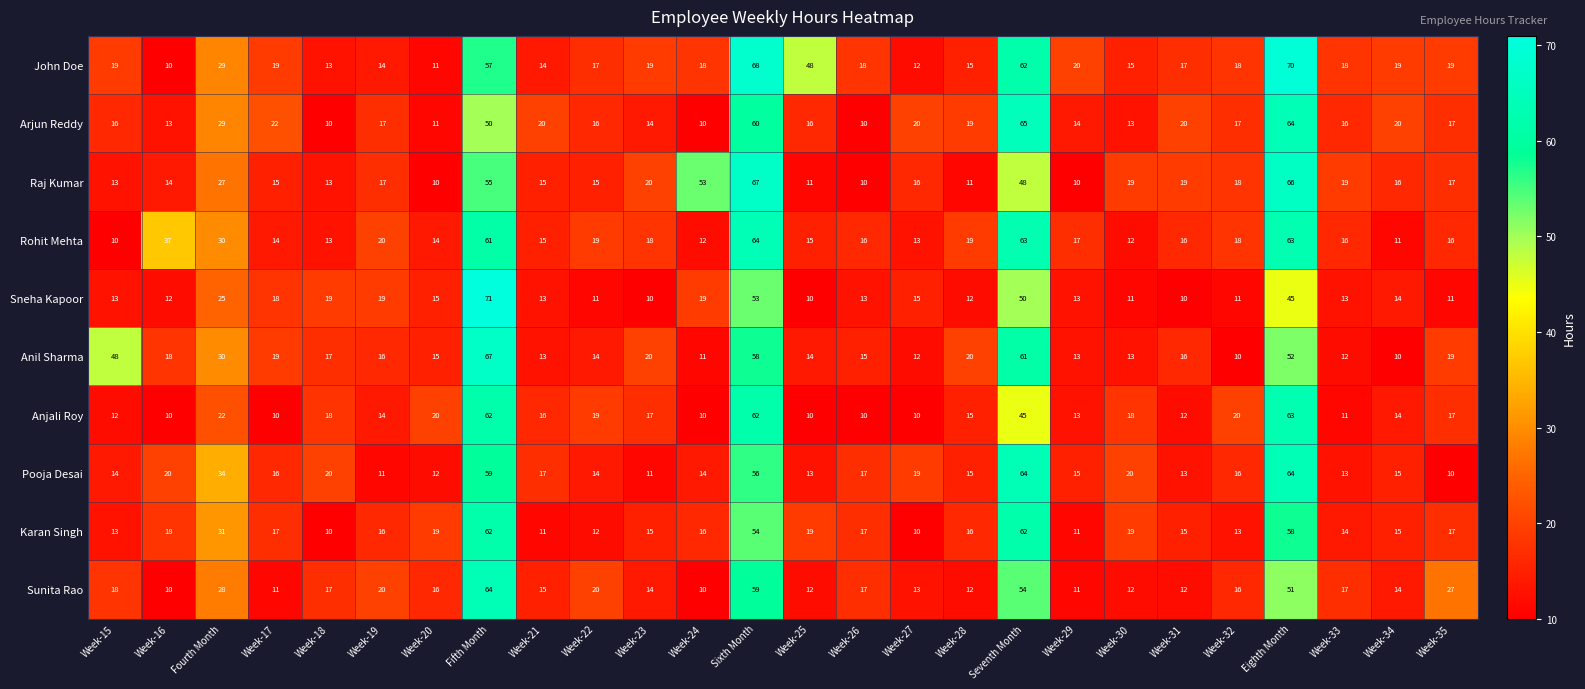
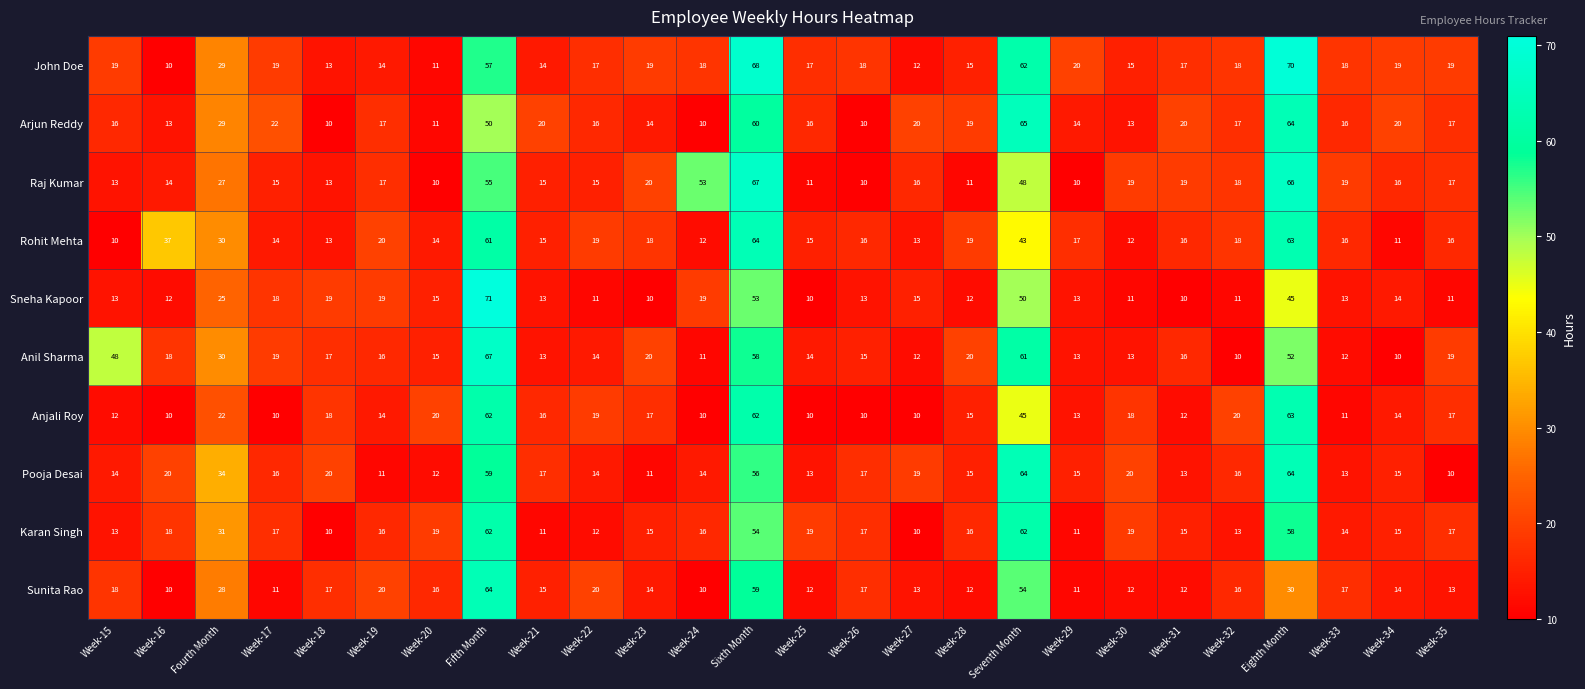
John Doe, Week-25: 48 -> 17
Rohit Mehta, Seventh Month: 63 -> 43
Sunita Rao, Eighth Month: 51 -> 30
Sunita Rao, Week-35: 27 -> 13
